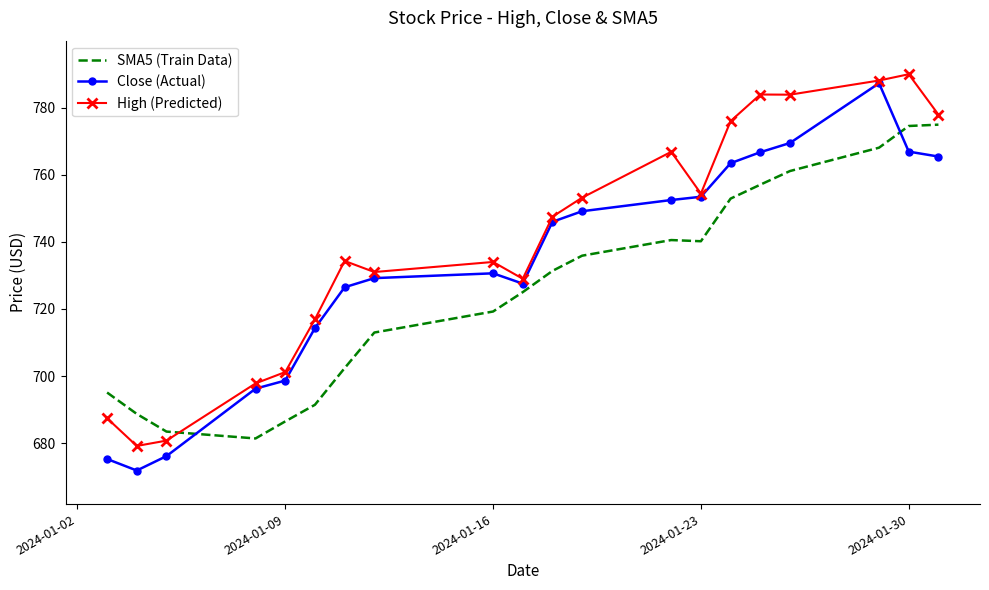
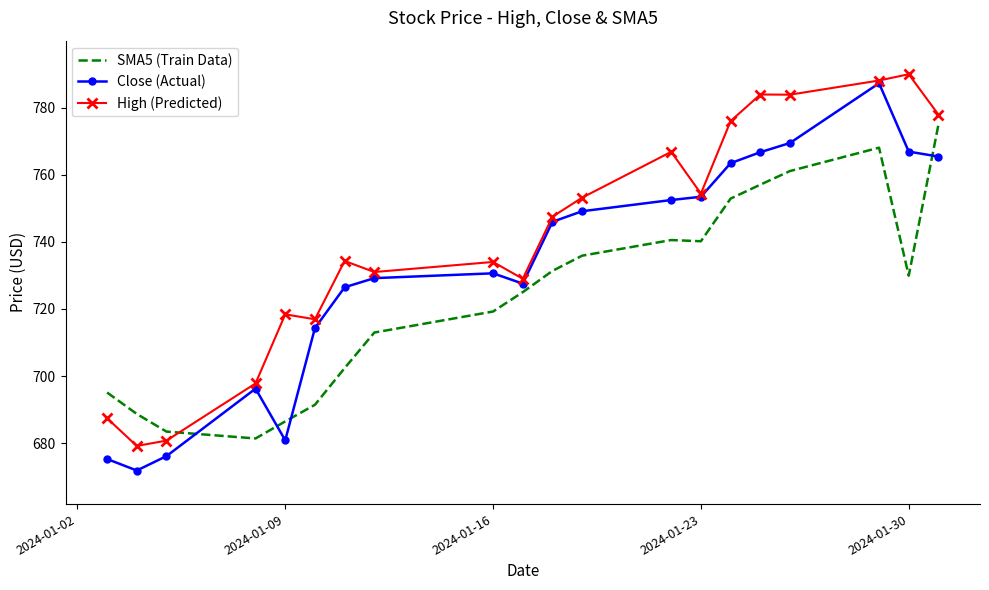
Close (Actual), 2024-01-09: 699 -> 681
High (Predicted), 2024-01-09: 701 -> 718
SMA5 (Train Data), 2024-01-30: 775 -> 730
